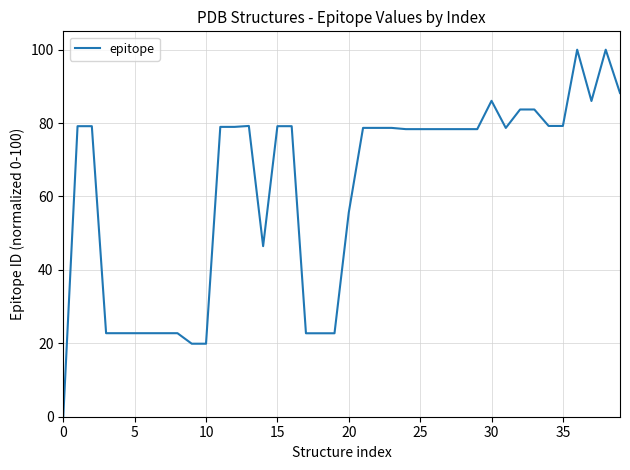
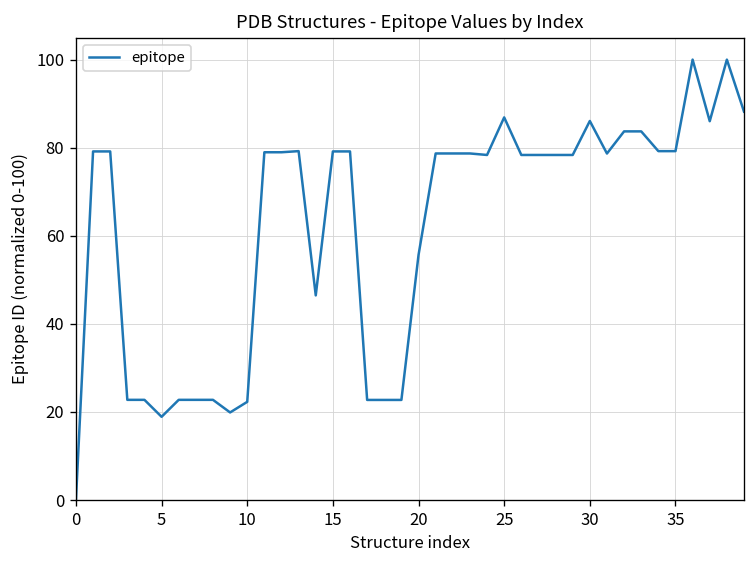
5: 23 -> 19
10: 20 -> 22
25: 78 -> 87
